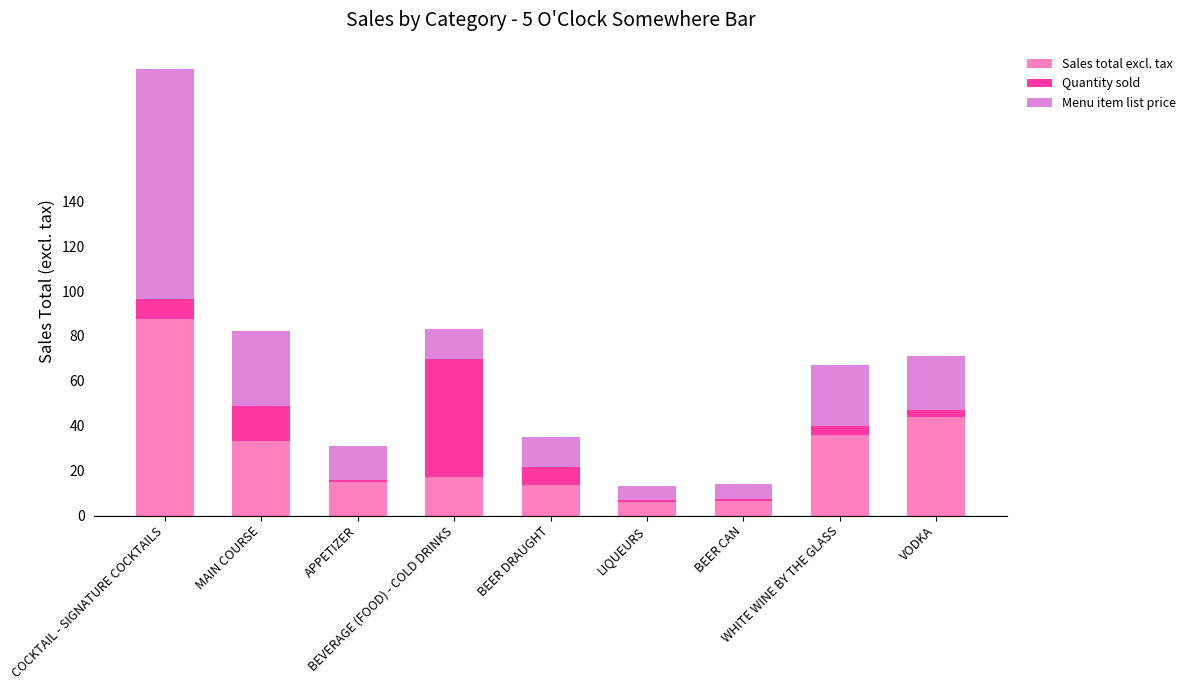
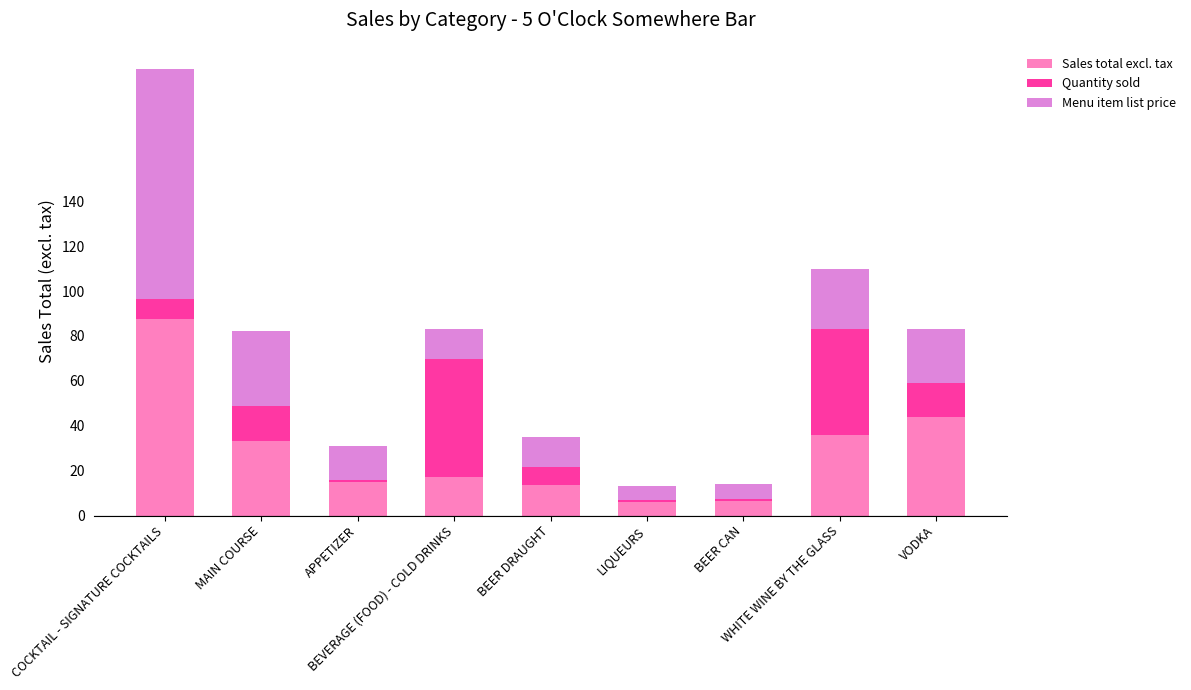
Quantity sold, WHITE WINE BY THE GLASS: 4 -> 47
Quantity sold, VODKA: 3 -> 15
